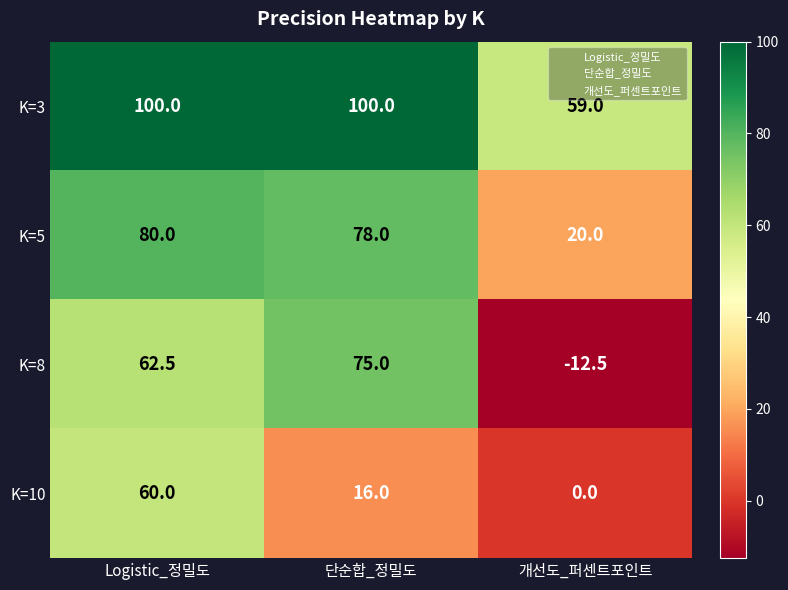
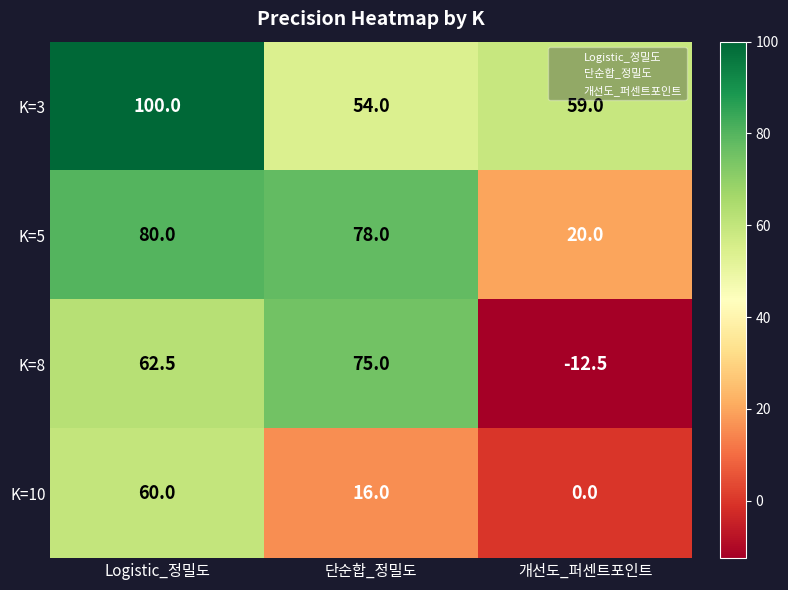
K=3, 단순합_정밀도: 100.0 -> 54.0
